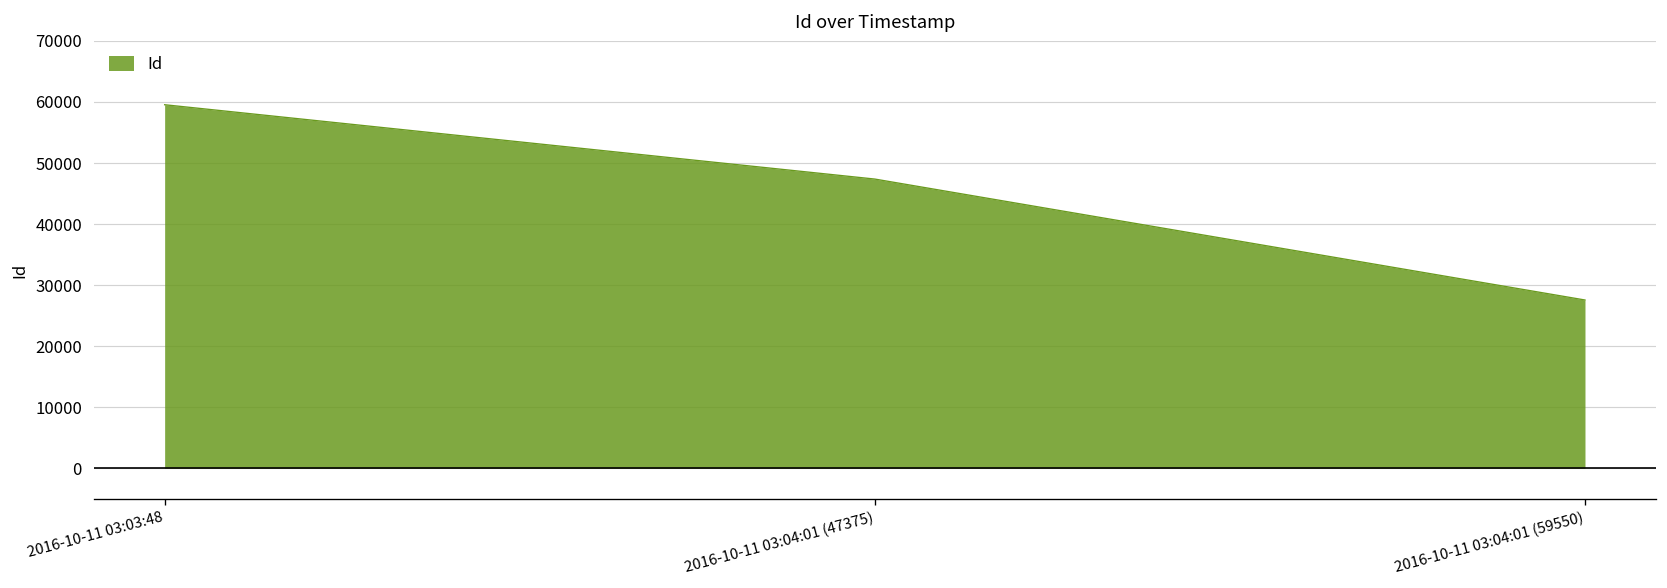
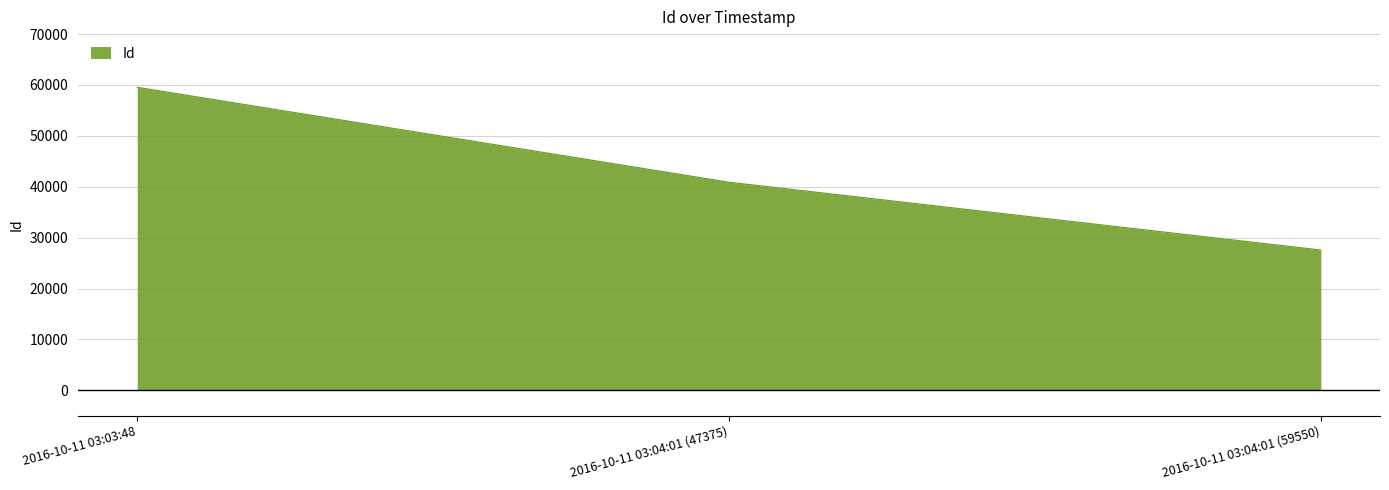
2016-10-11 03:04:01 (47375): 47000 -> 41000
